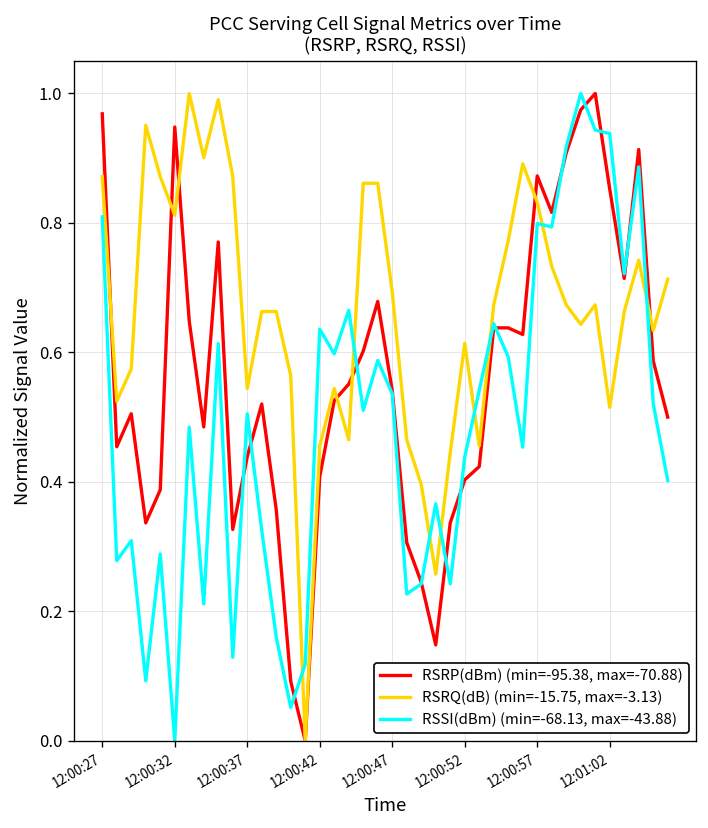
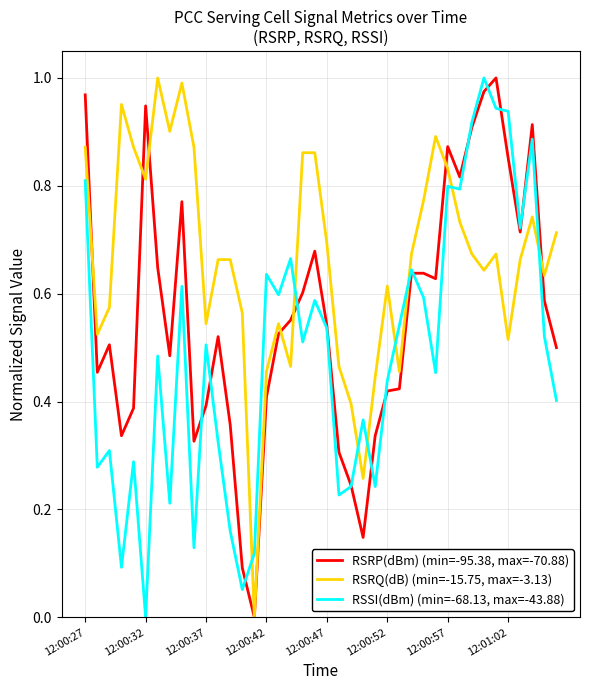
RSRP(dBm) (min=-95.38, max=-70.88), 12:00:37: 0.44 -> 0.39
RSRP(dBm) (min=-95.38, max=-70.88), 12:00:52: 0.40 -> 0.42
